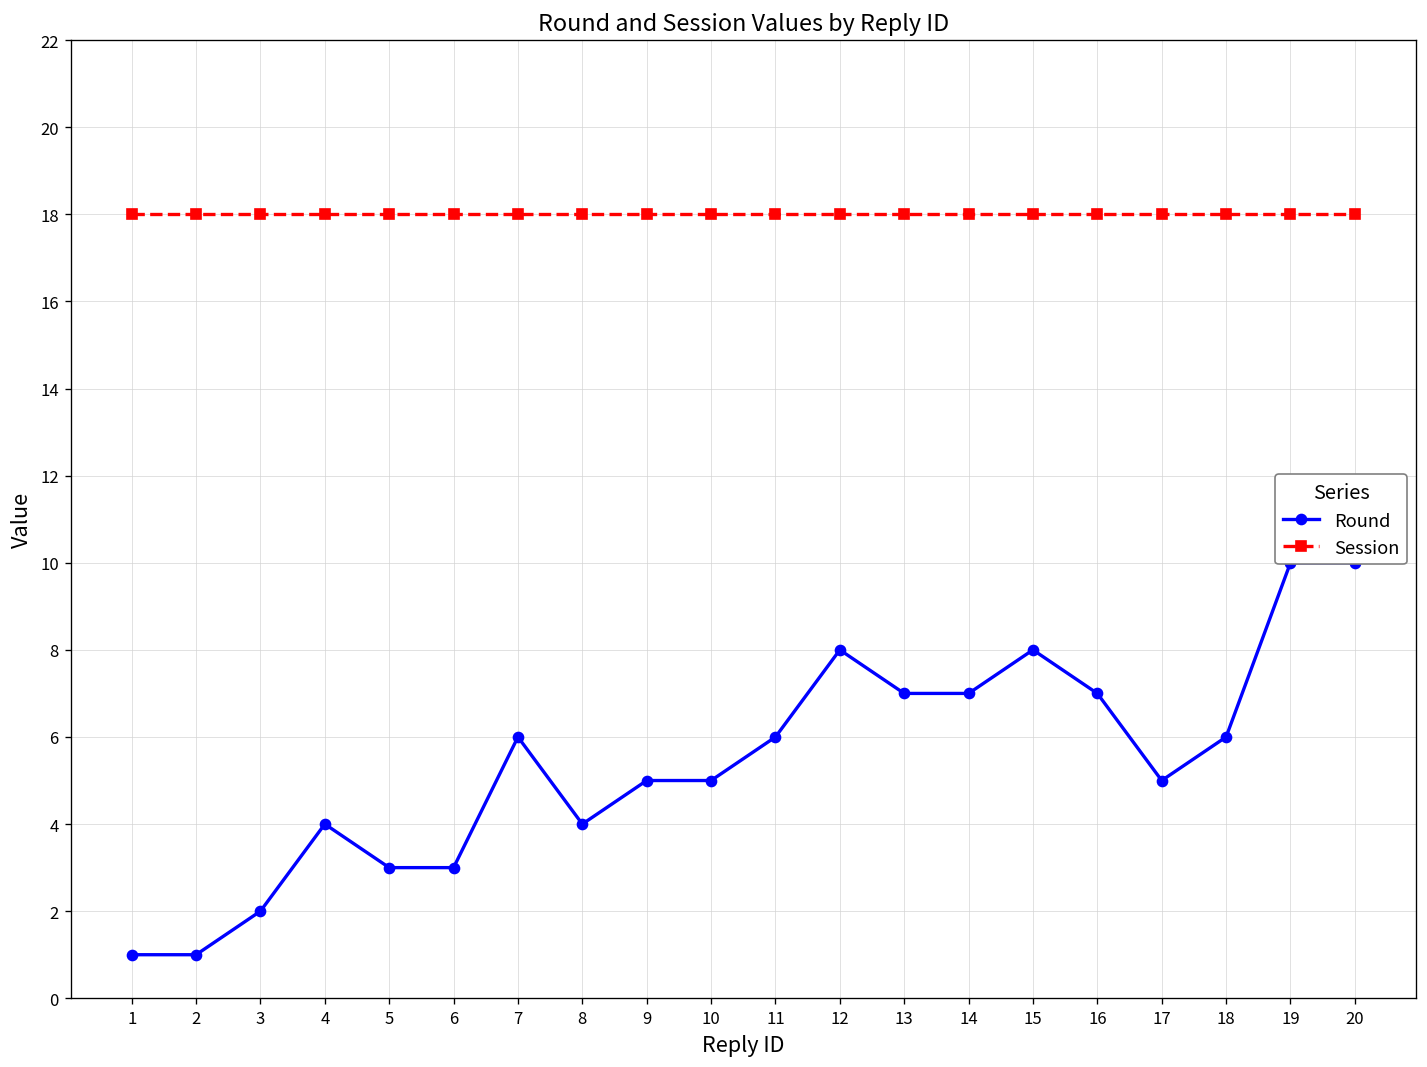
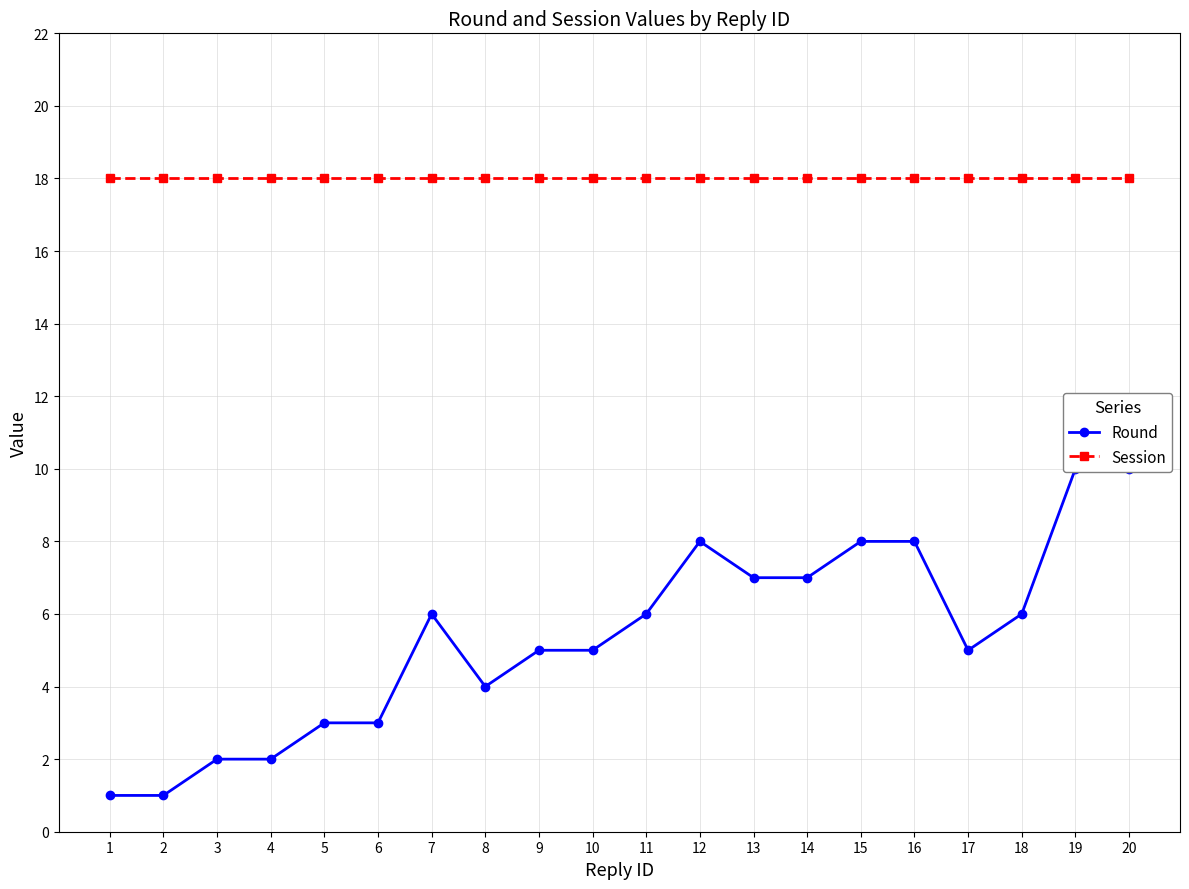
Round, 4: 4 -> 2
Round, 16: 7 -> 8
